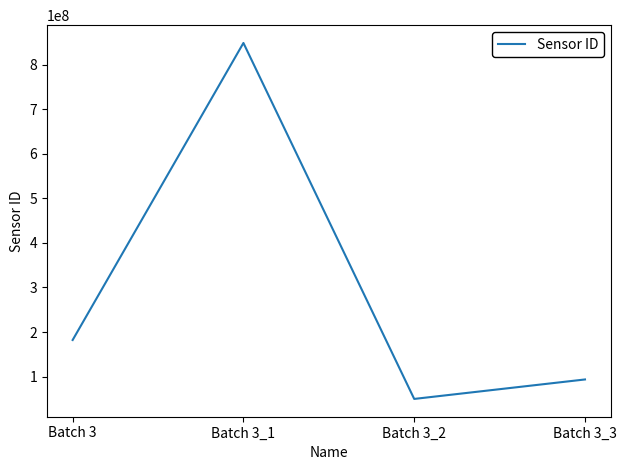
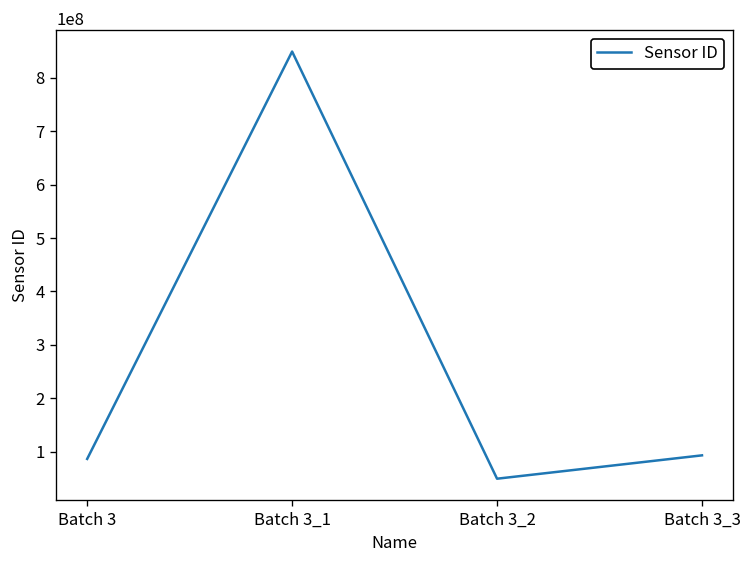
Batch 3: 180000000 -> 90000000
